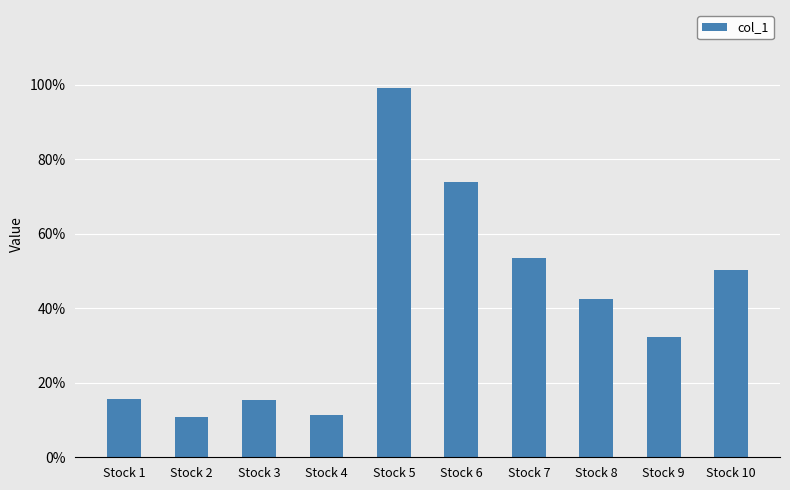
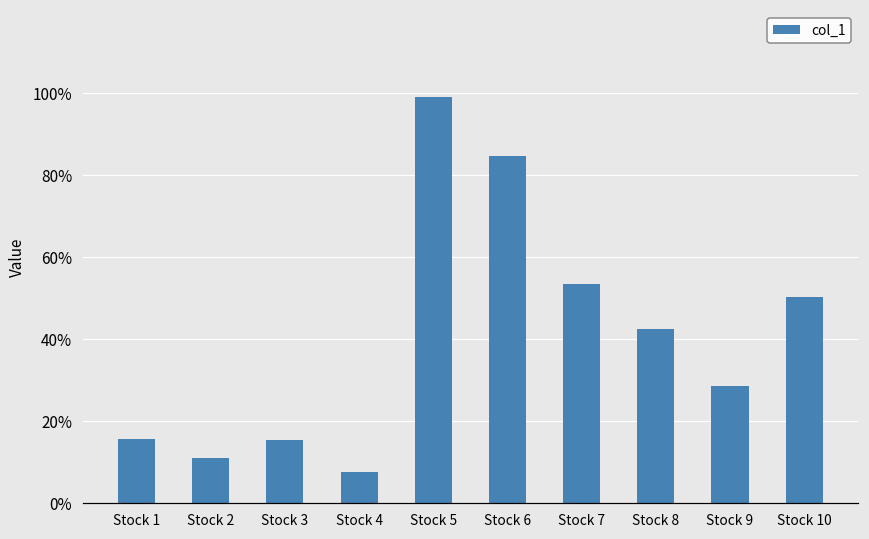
Stock 4: 11% -> 8%
Stock 6: 74% -> 85%
Stock 9: 32% -> 29%
